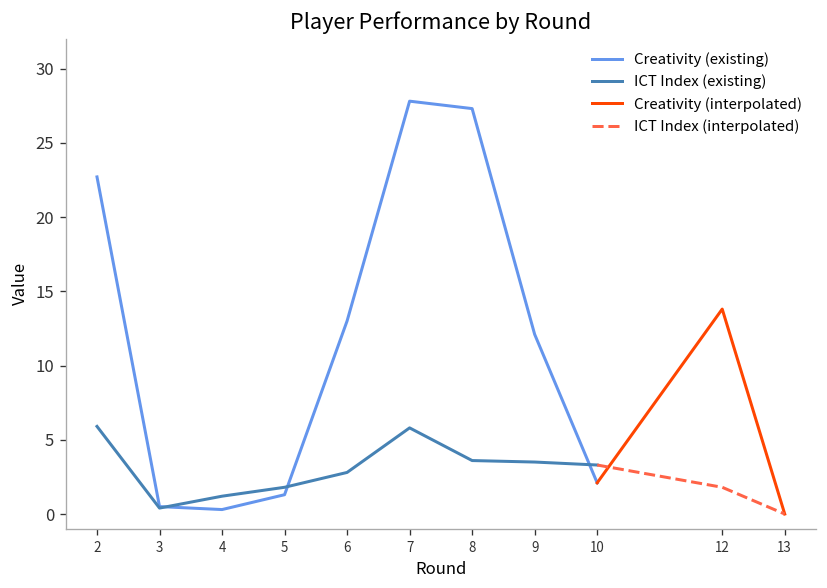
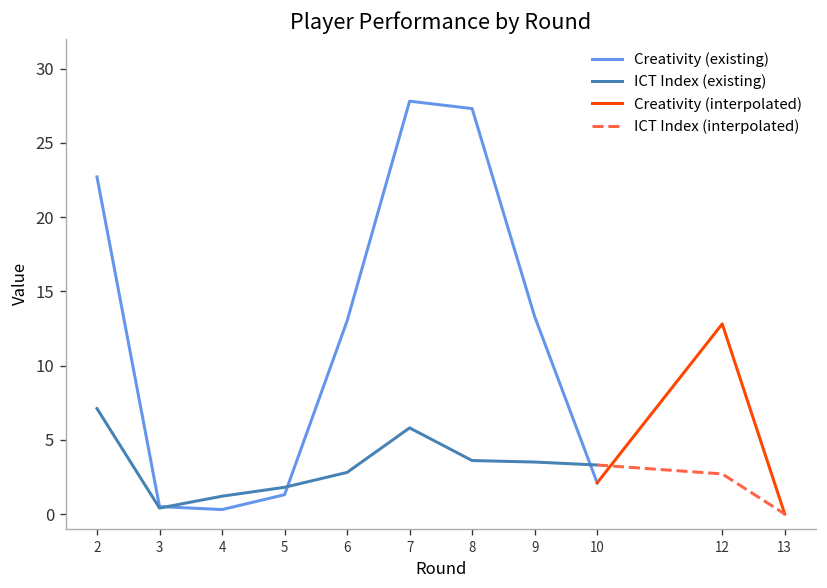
ICT Index (existing), 2: 5.9 -> 7.1
Creativity (existing), 9: 12.1 -> 13.3
Creativity (interpolated), 12: 13.8 -> 12.8
ICT Index (interpolated), 12: 1.8 -> 2.7
